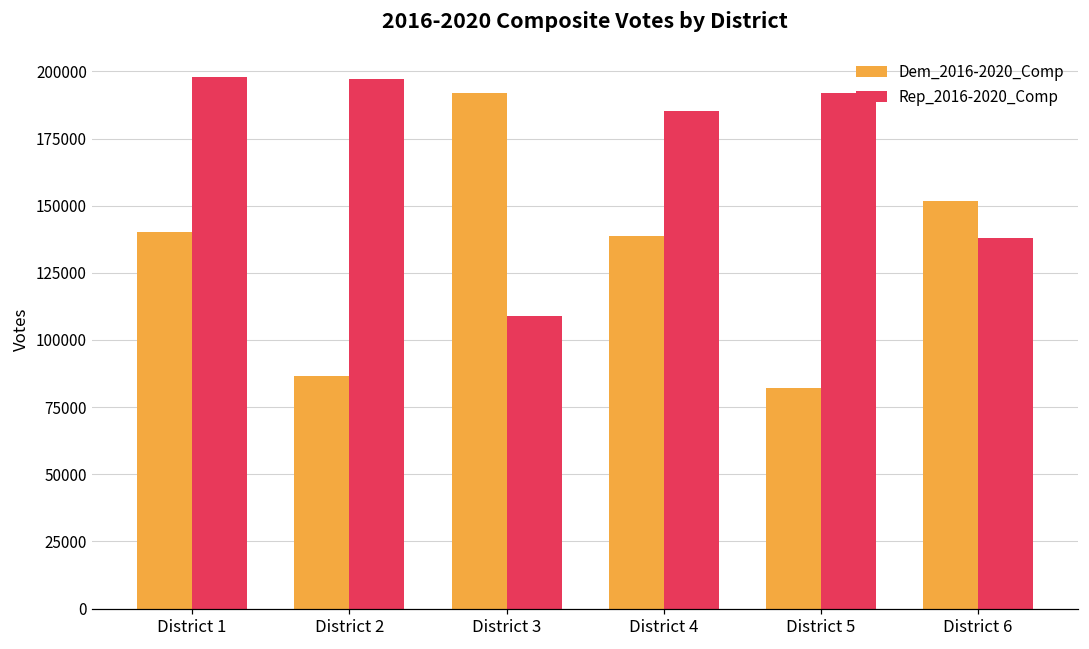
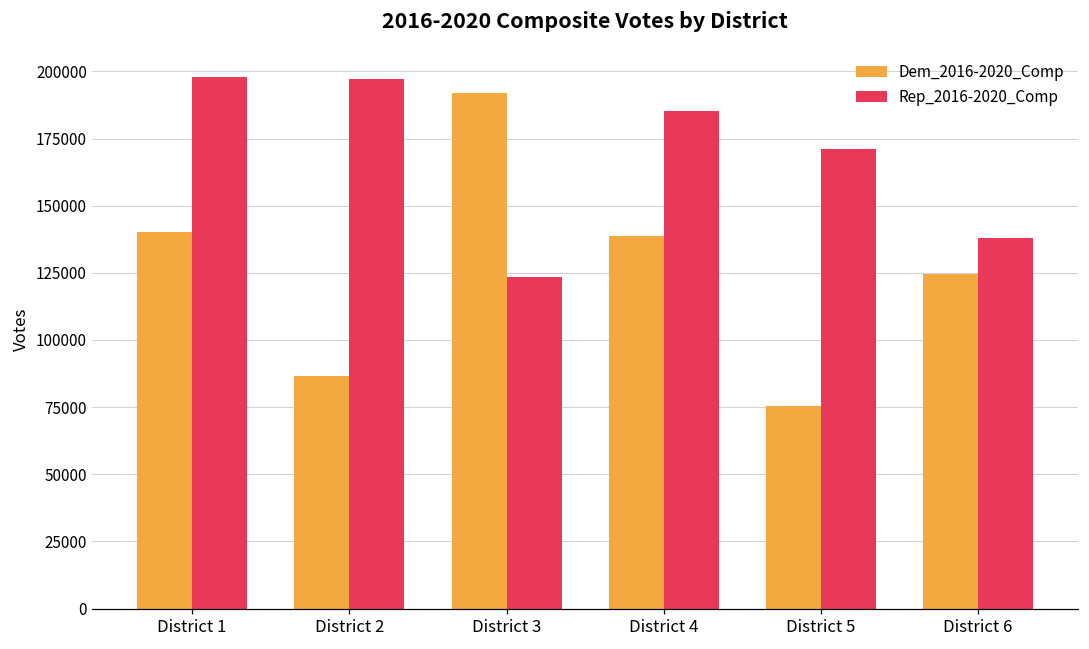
Rep_2016-2020_Comp, District 3: 109000 -> 123000
Dem_2016-2020_Comp, District 5: 82000 -> 76000
Rep_2016-2020_Comp, District 5: 192000 -> 171000
Dem_2016-2020_Comp, District 6: 152000 -> 124000
